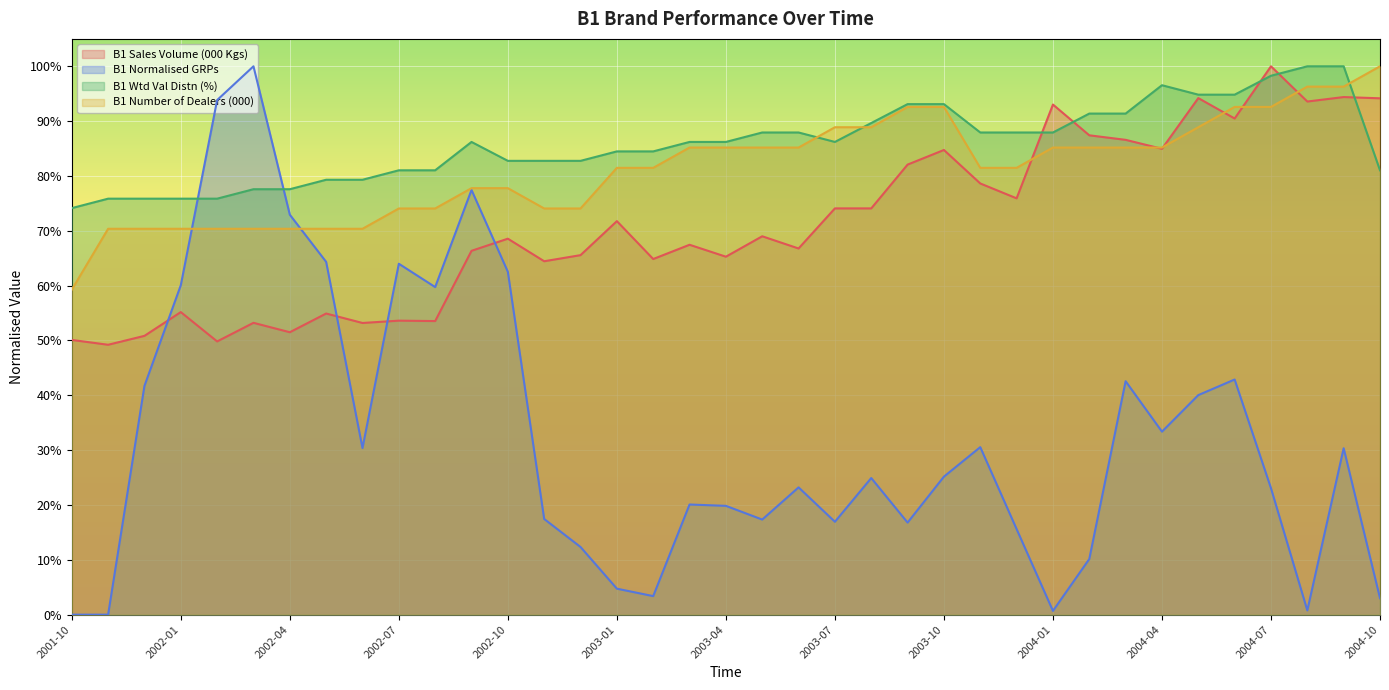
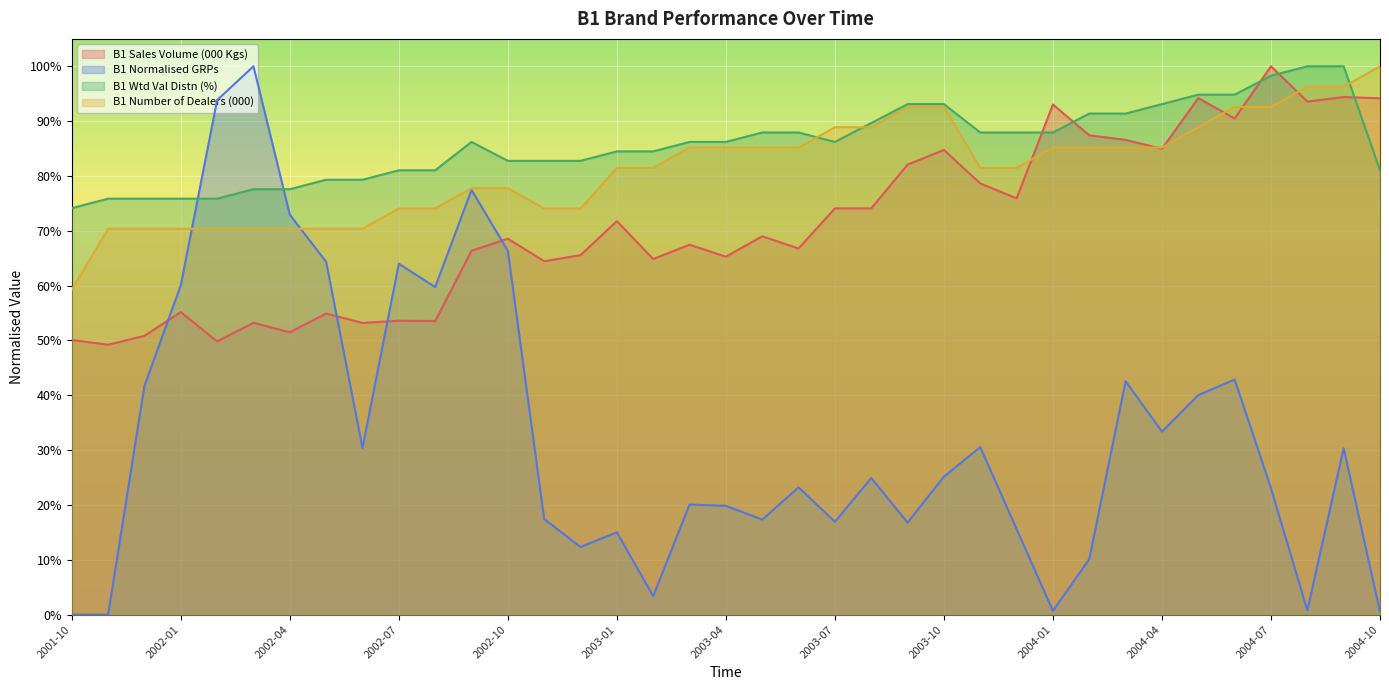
B1 Normalised GRPs, 2002-10: 63% -> 66%
B1 Normalised GRPs, 2003-01: 5% -> 15%
B1 Wtd Val Distn (%), 2004-04: 97% -> 93%
B1 Normalised GRPs, 2004-10: 3% -> 1%
